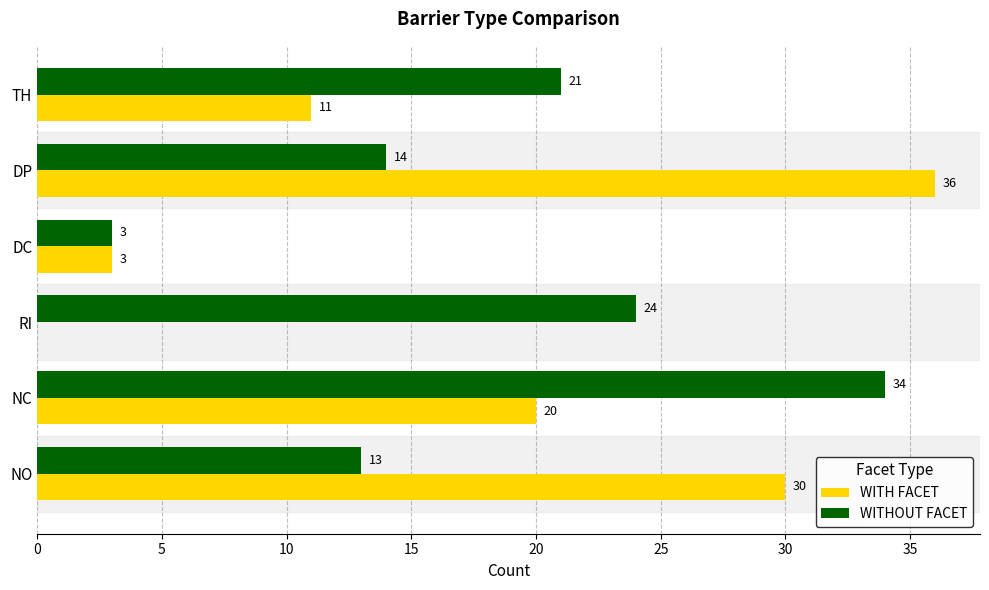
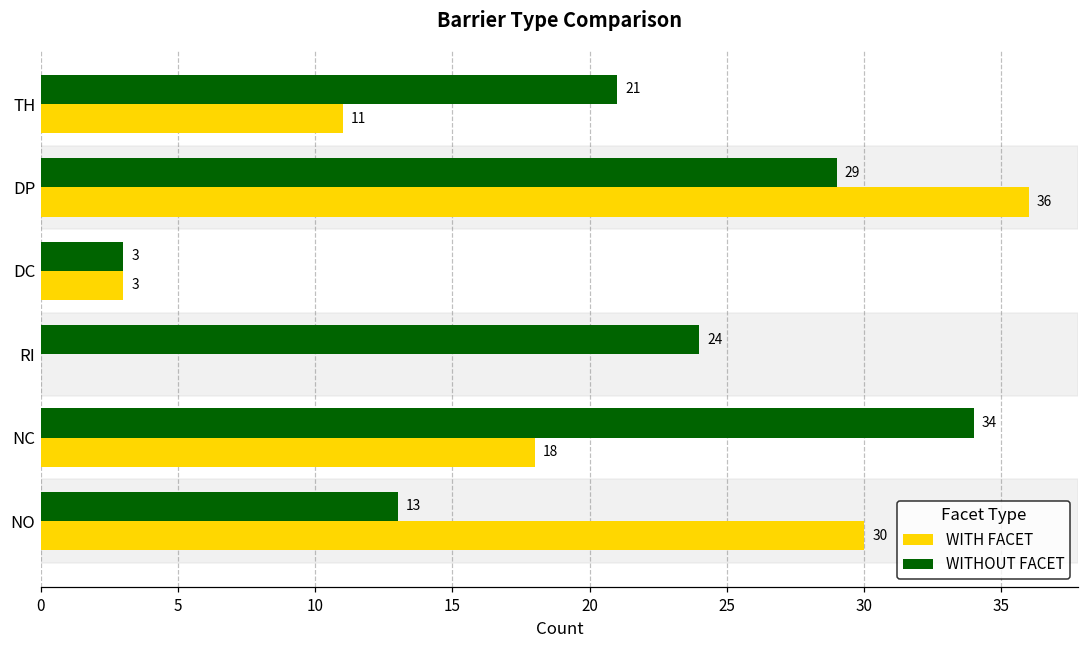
WITHOUT FACET, DP: 14 -> 29
WITH FACET, NC: 20 -> 18
